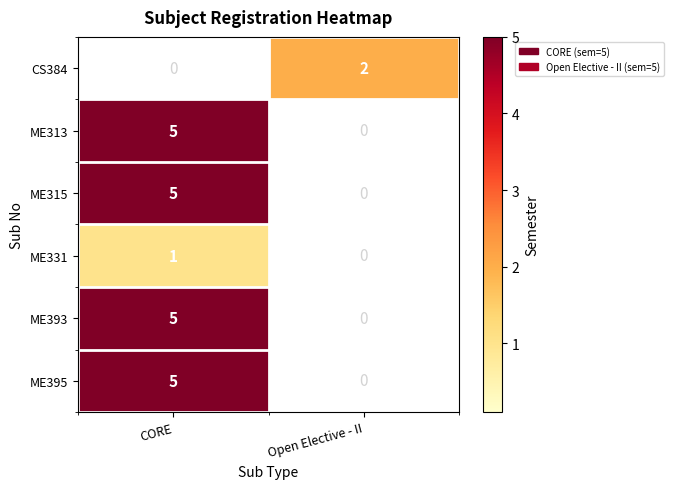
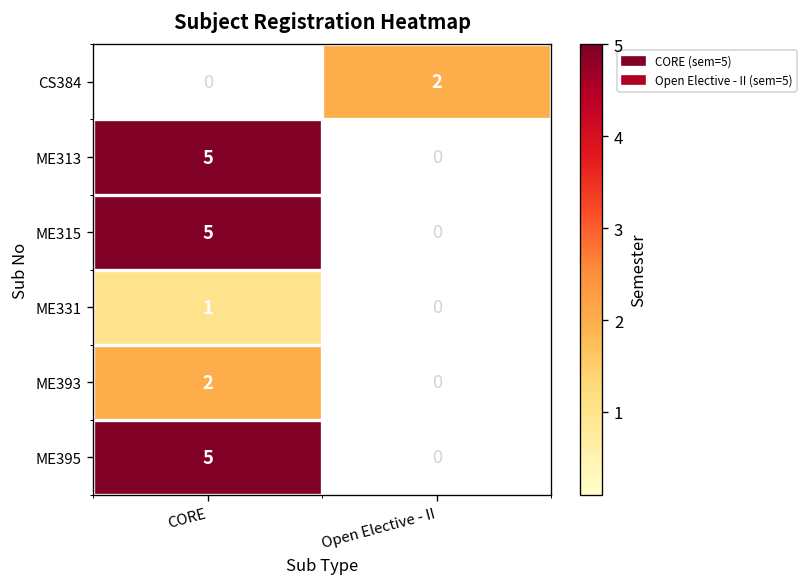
ME393, CORE: 5 -> 2
